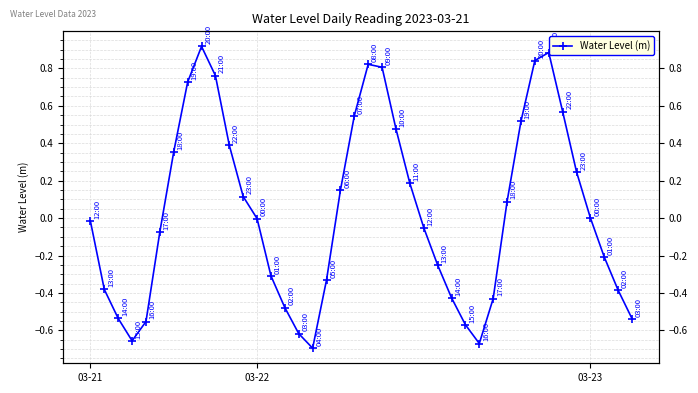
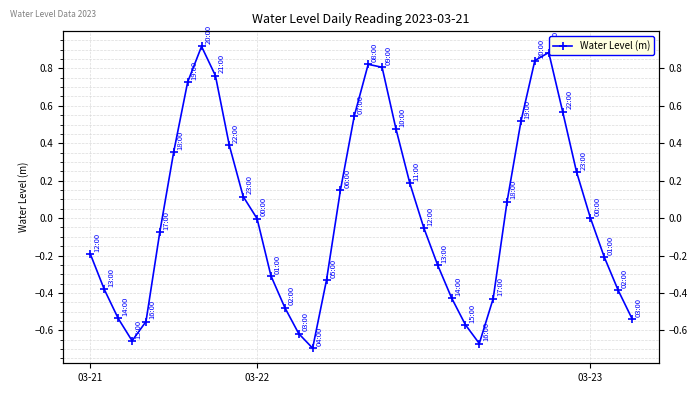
03-21: -0.02 -> -0.19
